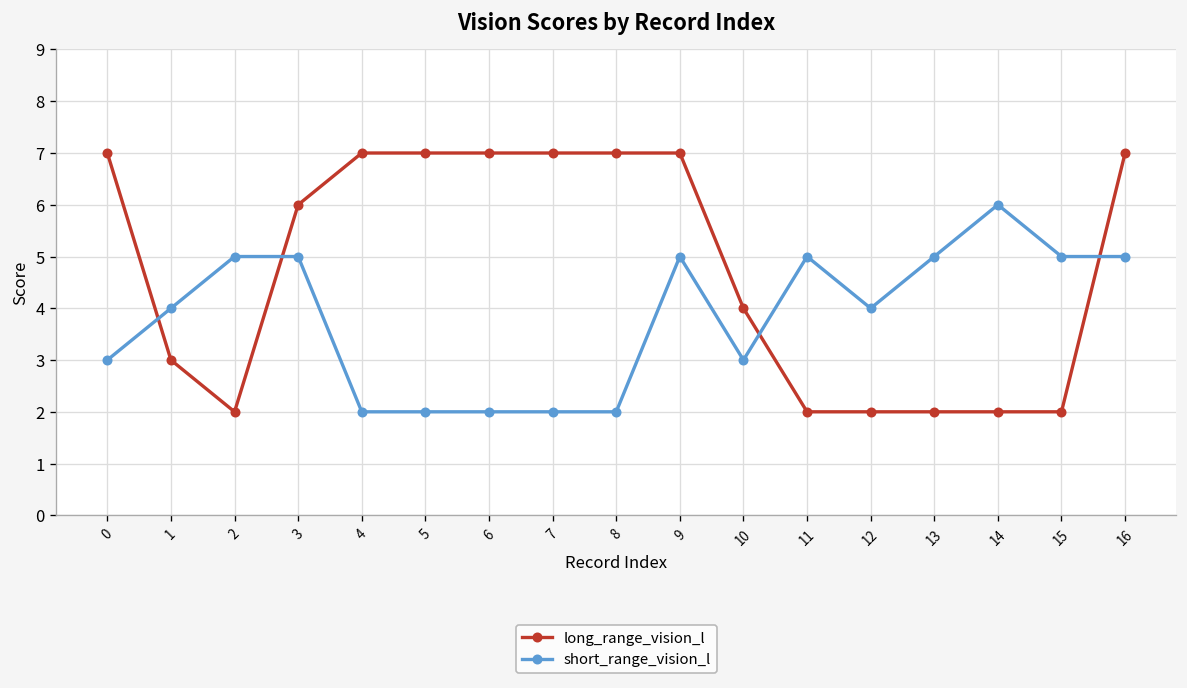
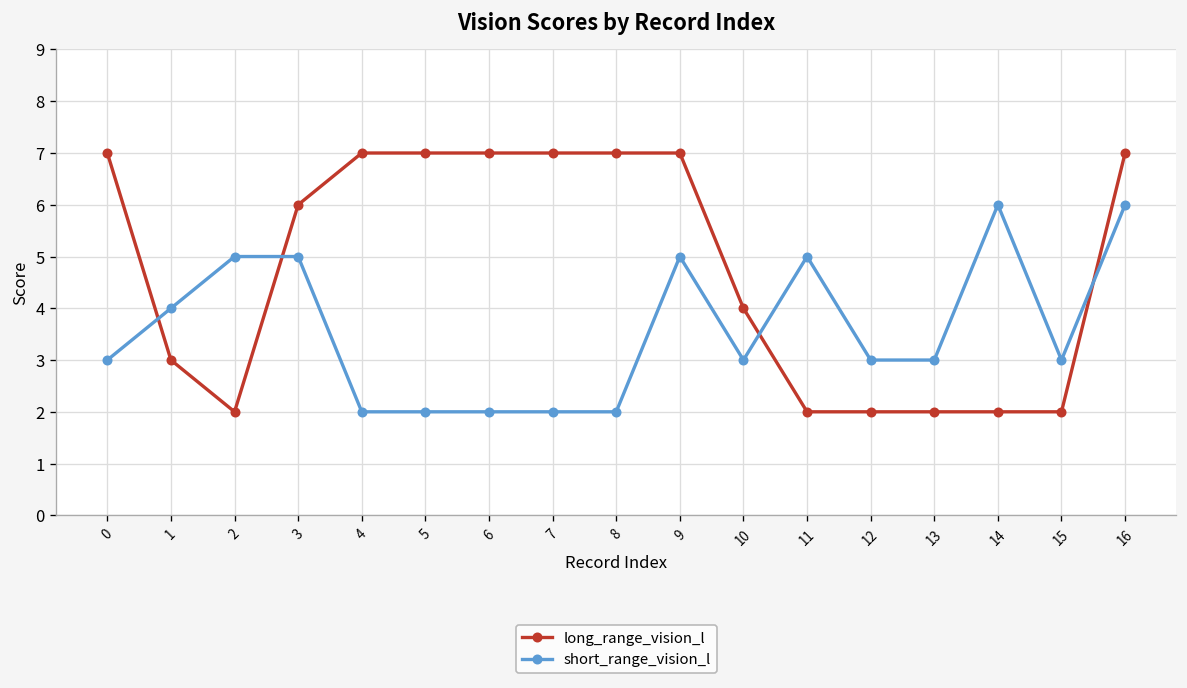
short_range_vision_l, 12: 4 -> 3
short_range_vision_l, 13: 5 -> 3
short_range_vision_l, 15: 5 -> 3
short_range_vision_l, 16: 5 -> 6
